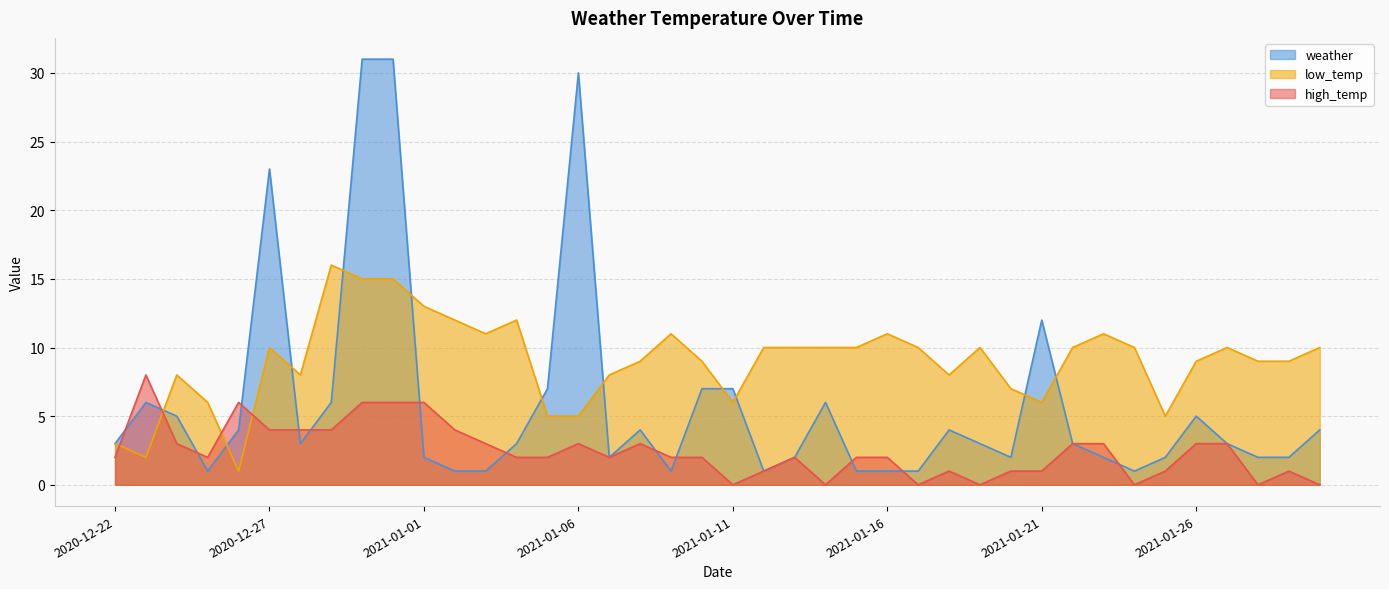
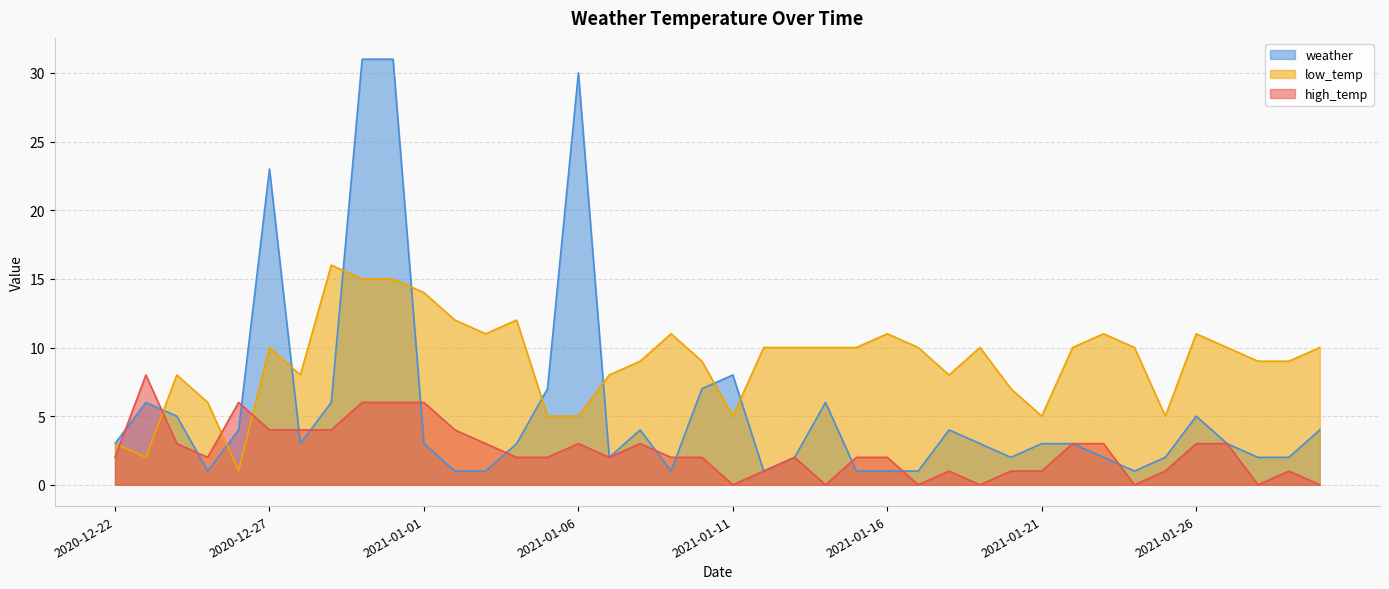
weather, 2021-01-01: 2 -> 3
low_temp, 2021-01-01: 13 -> 14
weather, 2021-01-11: 7 -> 8
low_temp, 2021-01-11: 6 -> 5
weather, 2021-01-21: 12 -> 3
low_temp, 2021-01-21: 6 -> 5
low_temp, 2021-01-26: 9 -> 11
